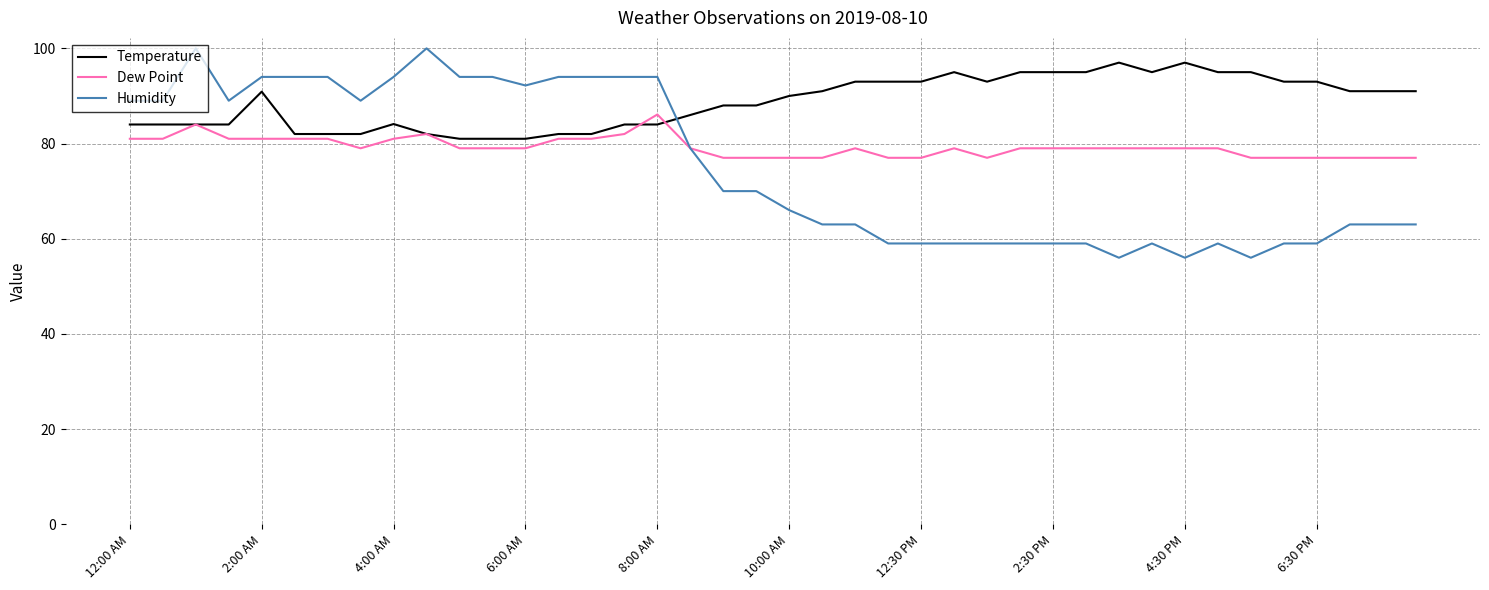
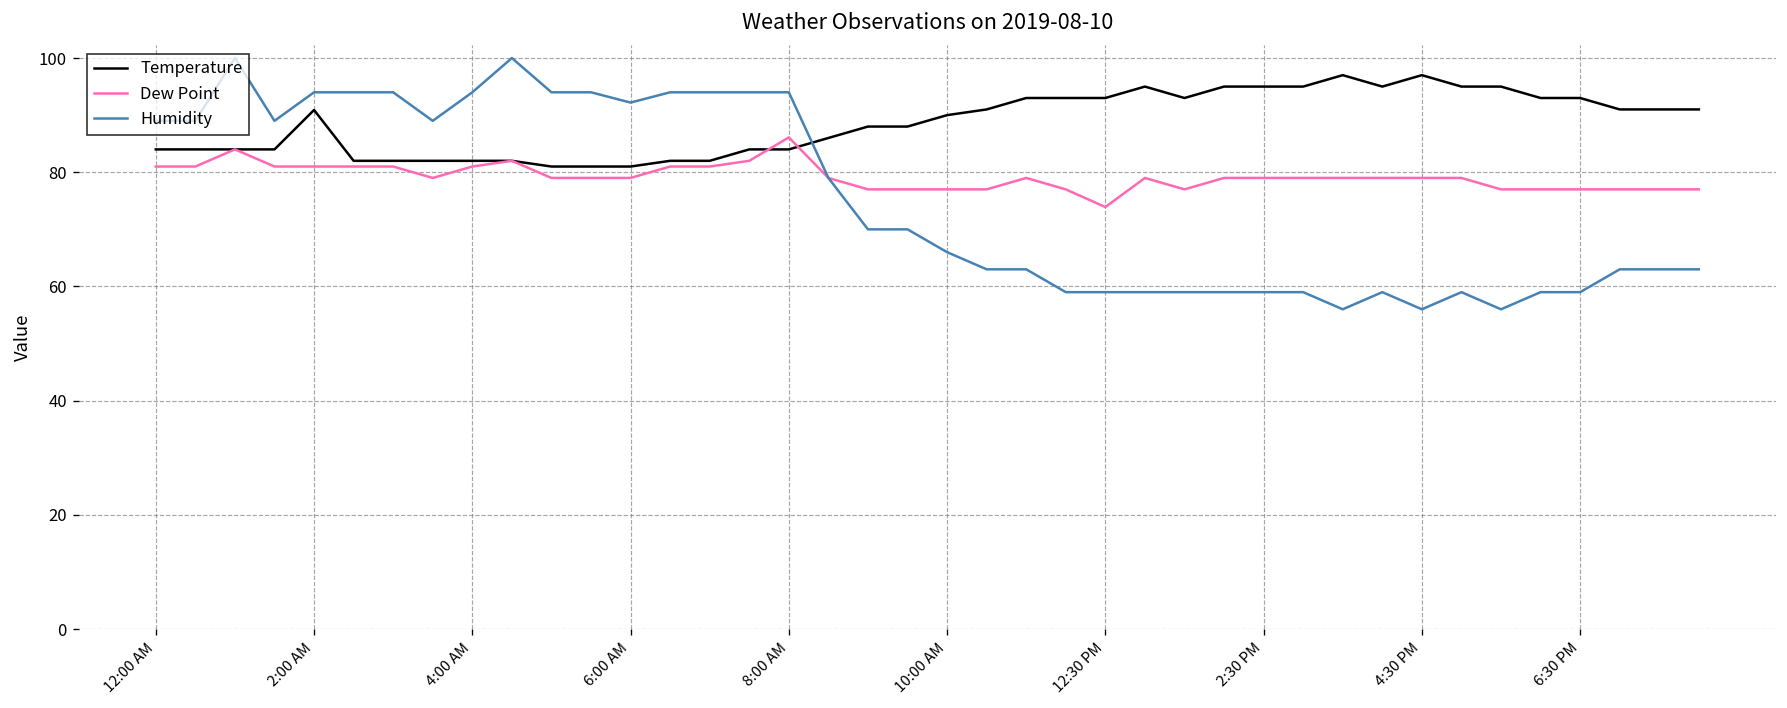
Temperature, 4:00 AM: 84 -> 82
Dew Point, 12:30 PM: 77 -> 74
